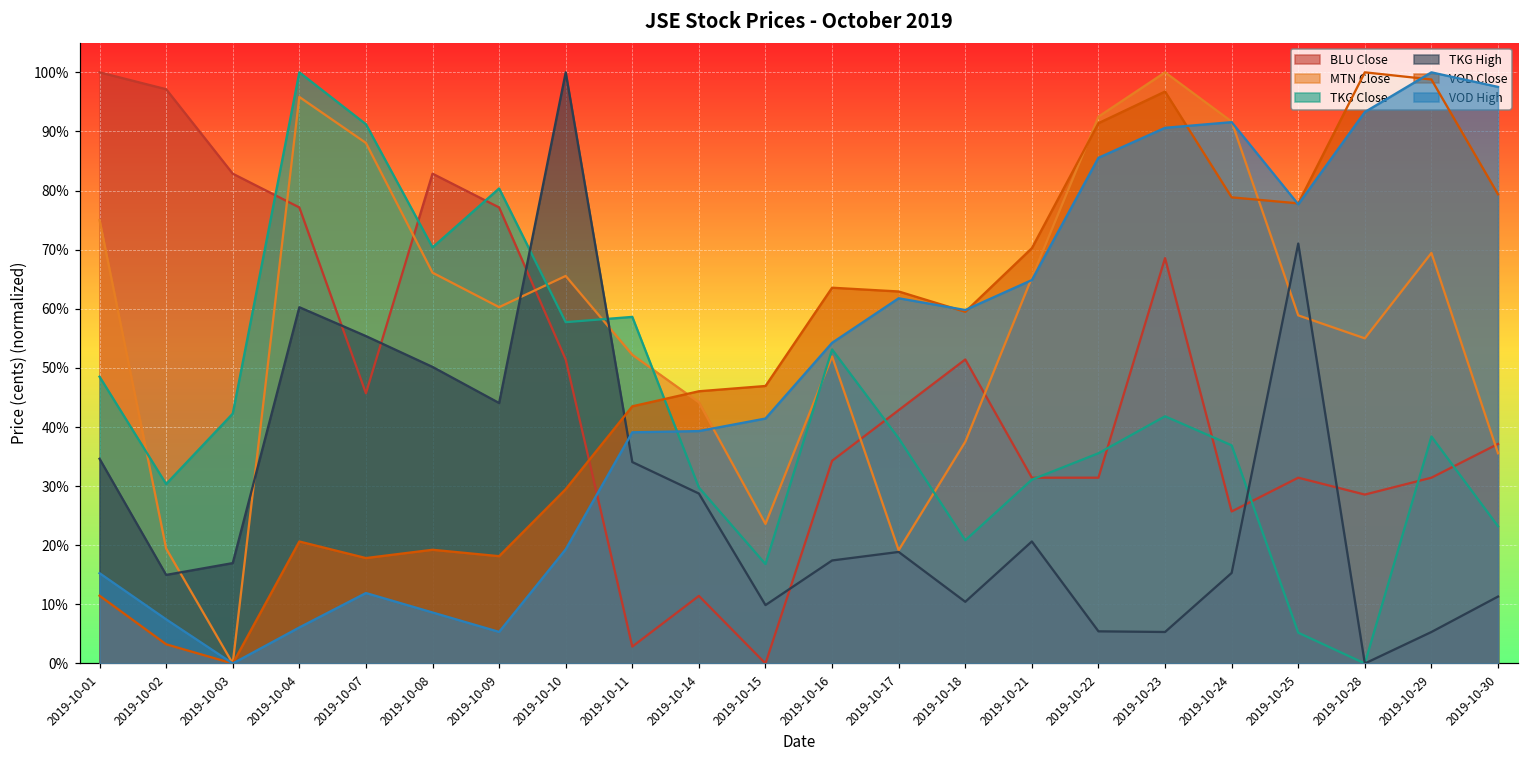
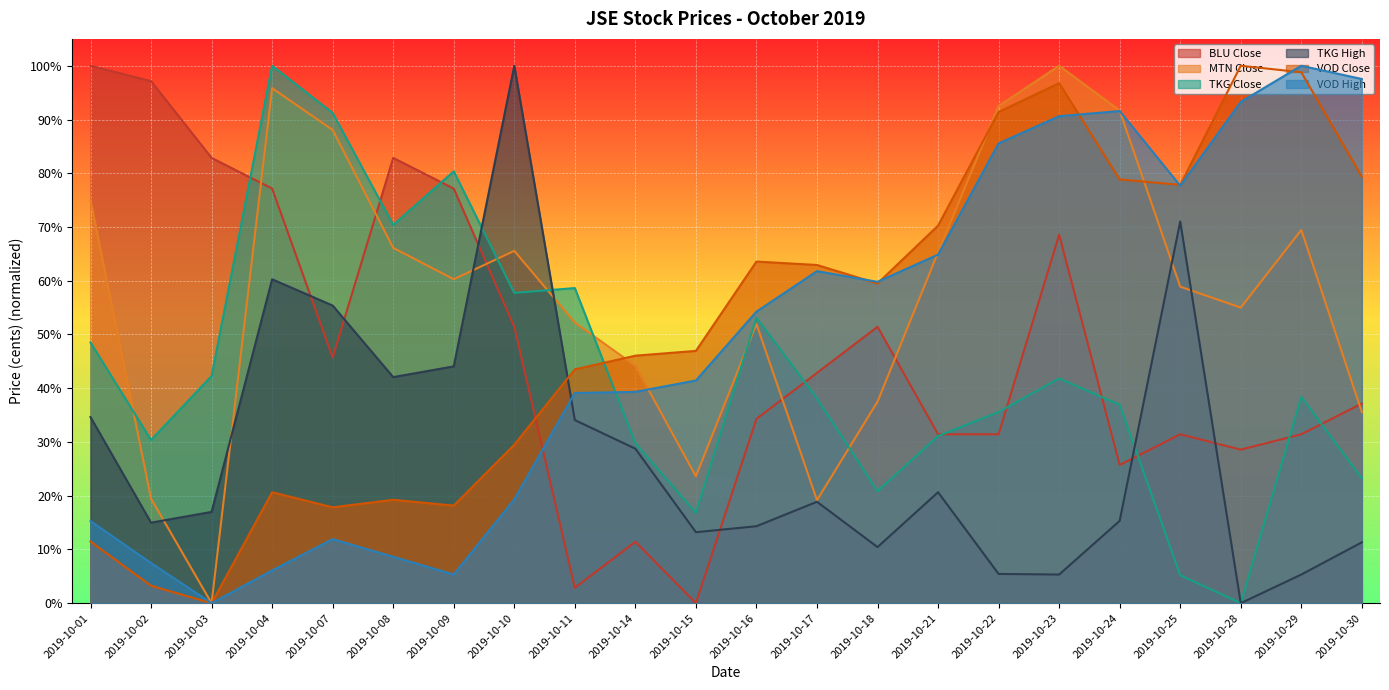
TKG High, 2019-10-08: 50% -> 42%
TKG High, 2019-10-15: 10% -> 13%
TKG High, 2019-10-16: 17% -> 14%
